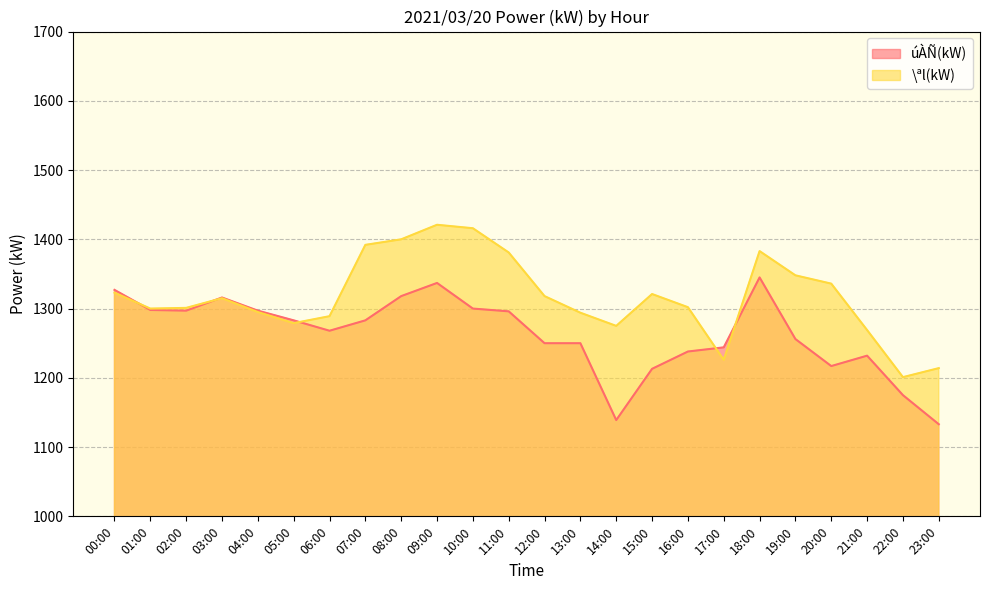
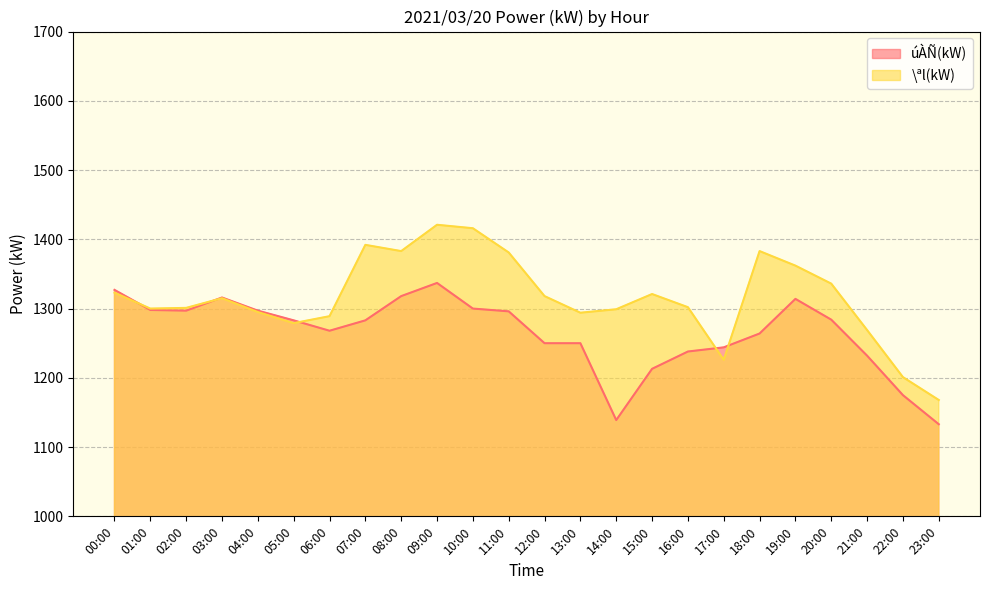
\ªl(kW), 08:00: 1400 -> 1380
\ªl(kW), 14:00: 1280 -> 1300
úÀÑ(kW), 18:00: 1350 -> 1260
úÀÑ(kW), 19:00: 1260 -> 1310
\ªl(kW), 19:00: 1350 -> 1360
úÀÑ(kW), 20:00: 1220 -> 1280
\ªl(kW), 23:00: 1210 -> 1170
